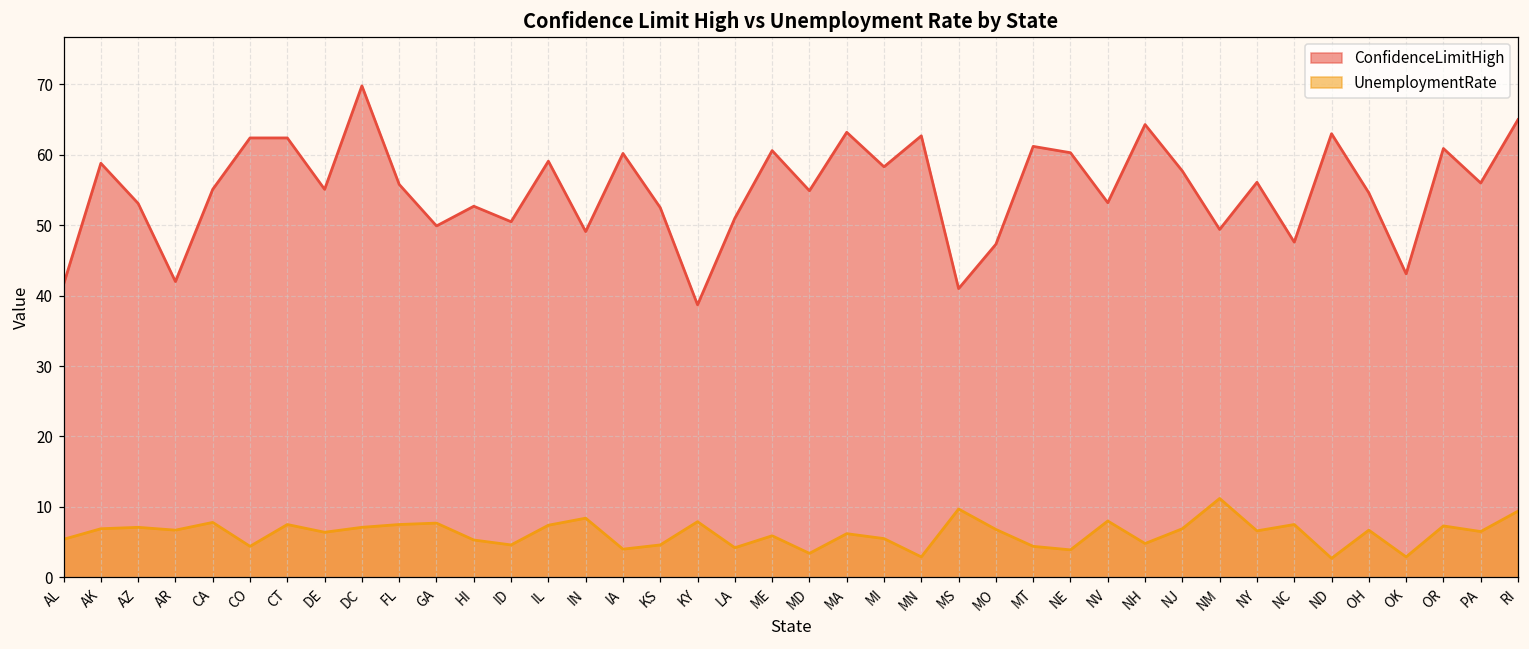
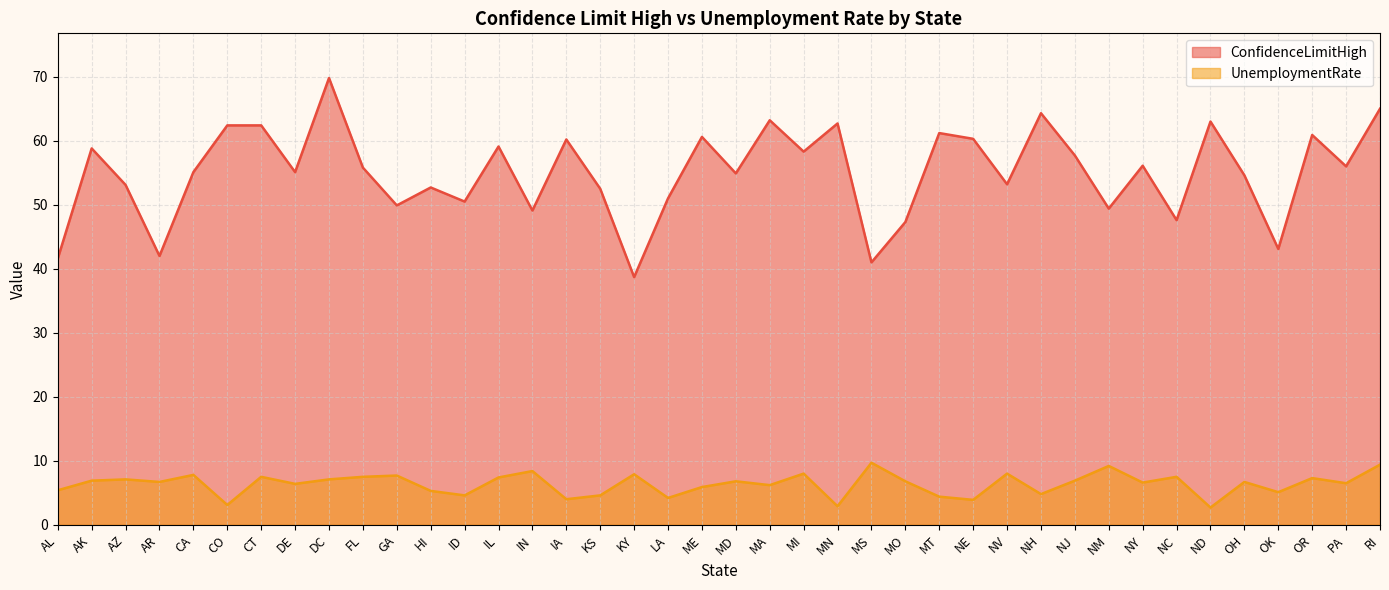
UnemploymentRate, CO: 4 -> 3
UnemploymentRate, MD: 3 -> 7
UnemploymentRate, MI: 6 -> 8
UnemploymentRate, NM: 11 -> 9
UnemploymentRate, OK: 3 -> 5
